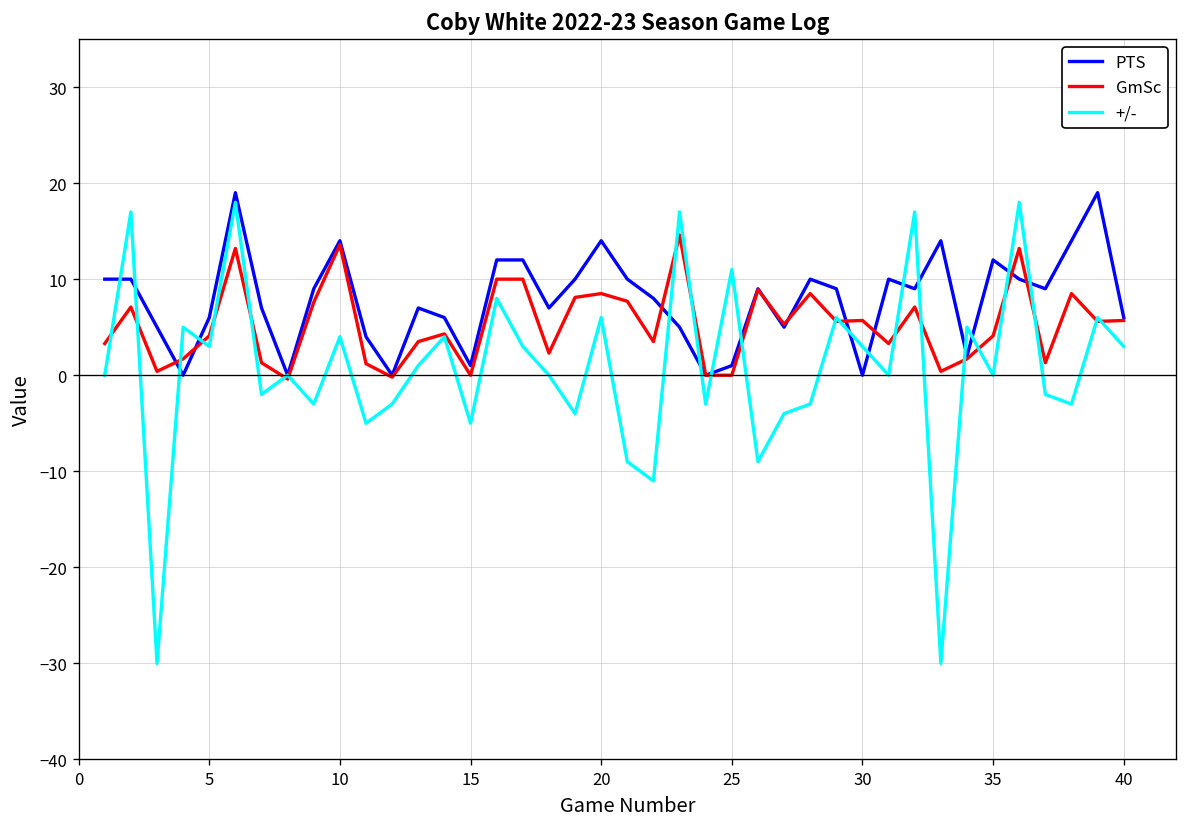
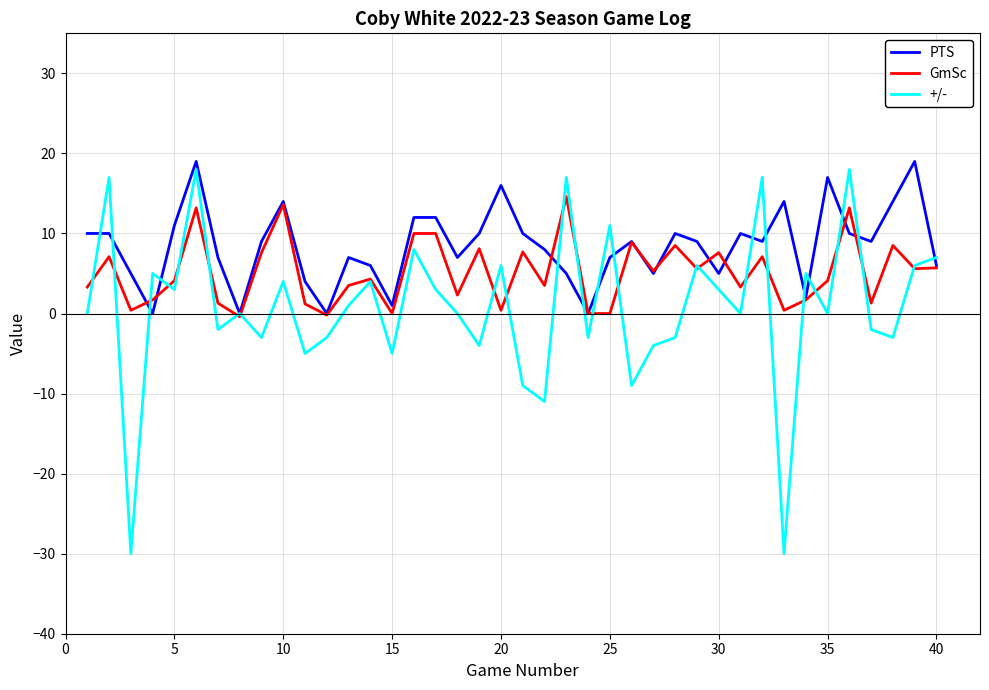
PTS, 5: 6 -> 11
PTS, 20: 14 -> 16
GmSc, 20: 9 -> 0
PTS, 25: 1 -> 7
PTS, 30: 0 -> 5
GmSc, 30: 6 -> 8
PTS, 35: 12 -> 17
+/-, 40: 3 -> 7
